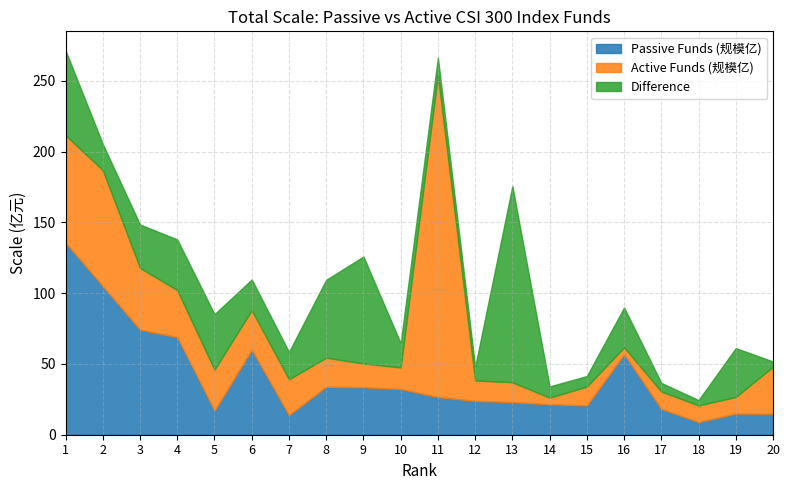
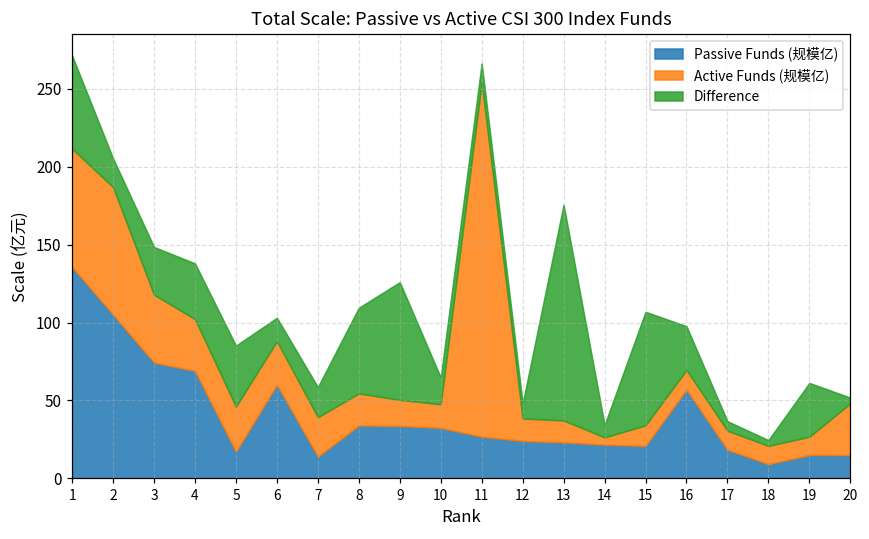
Difference, 6: 22 -> 15
Difference, 15: 7 -> 73
Active Funds (规模亿), 16: 5 -> 13
